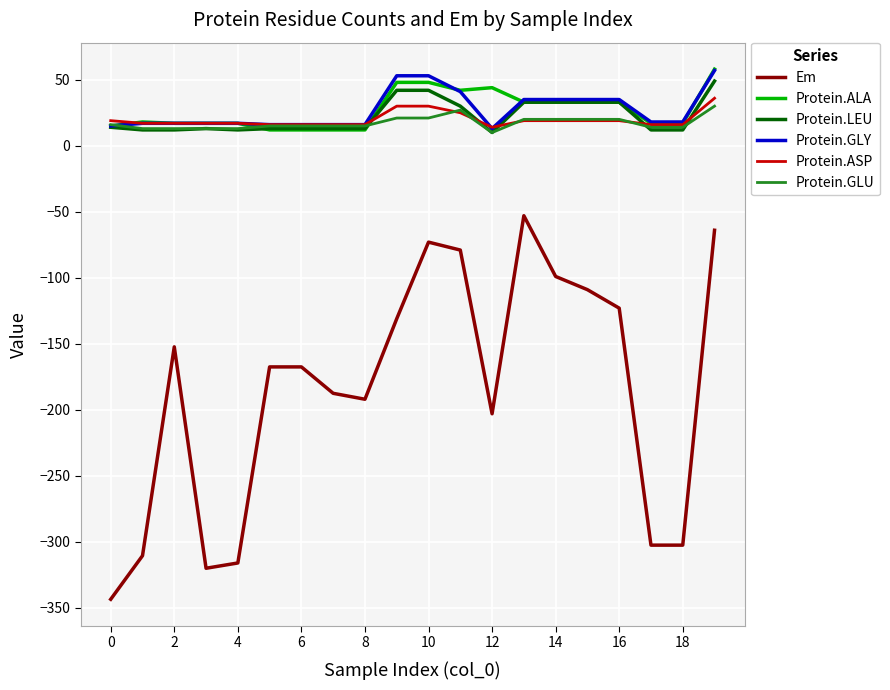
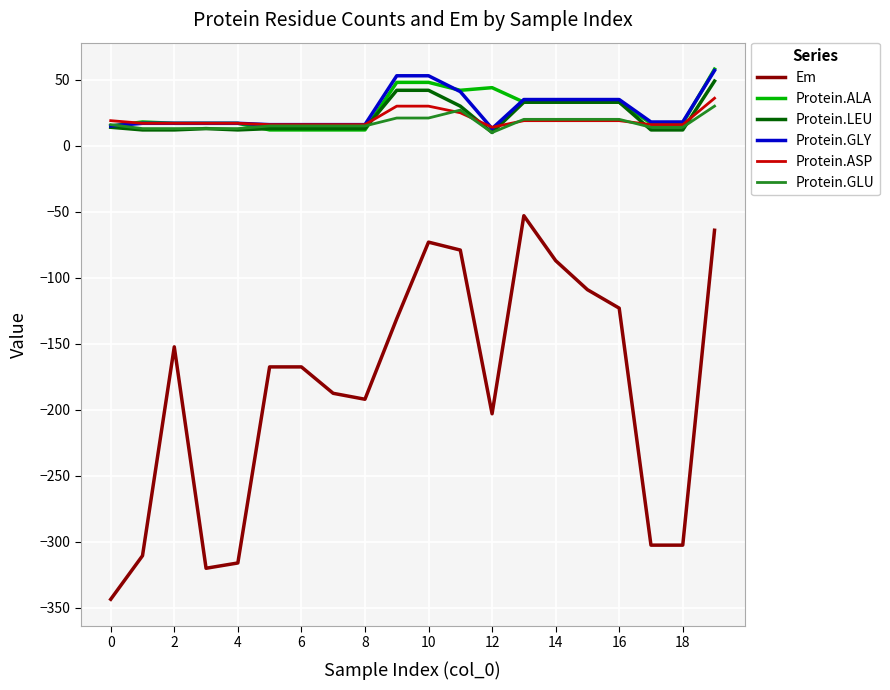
Em, 14: -99 -> -87
